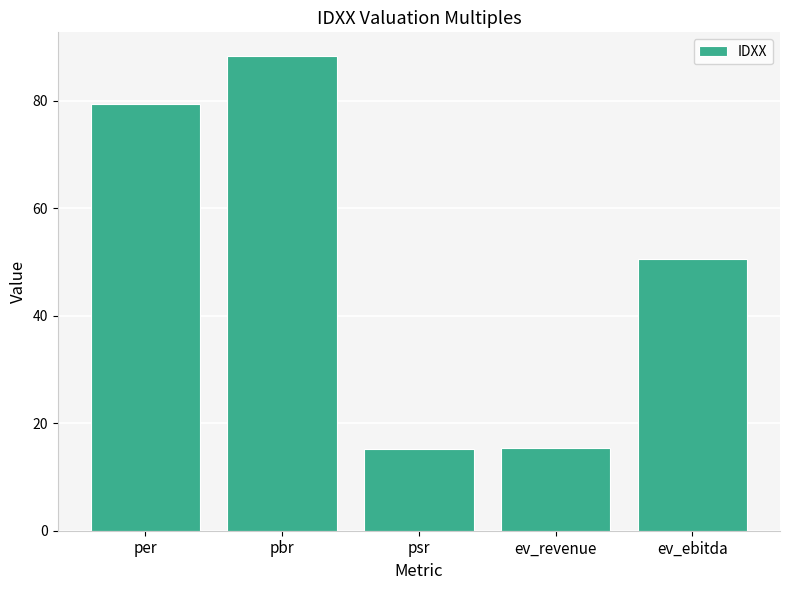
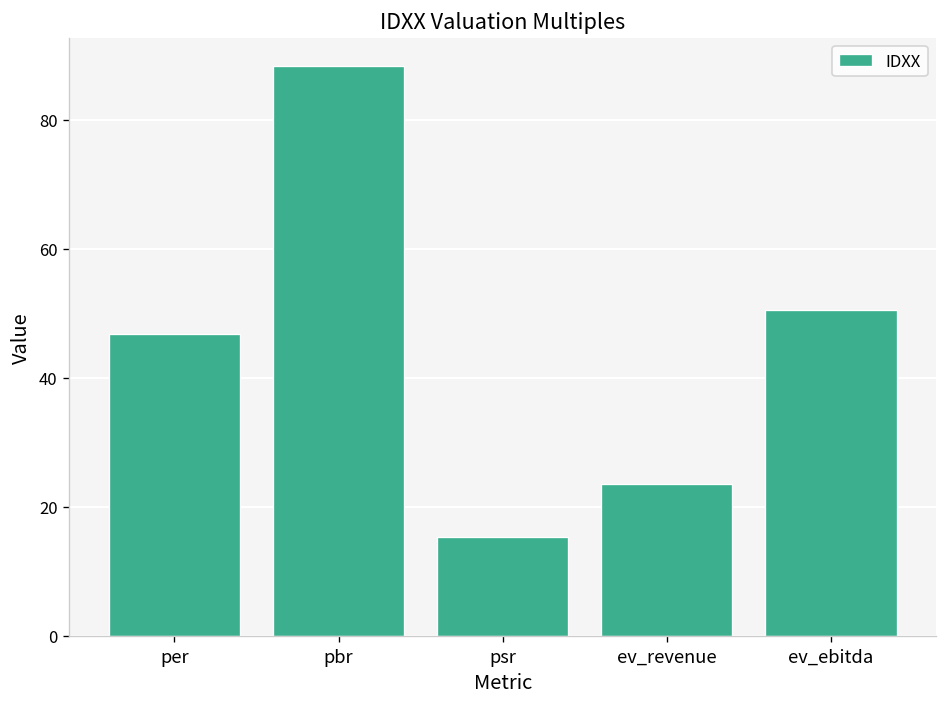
per: 79 -> 47
ev_revenue: 15 -> 24
